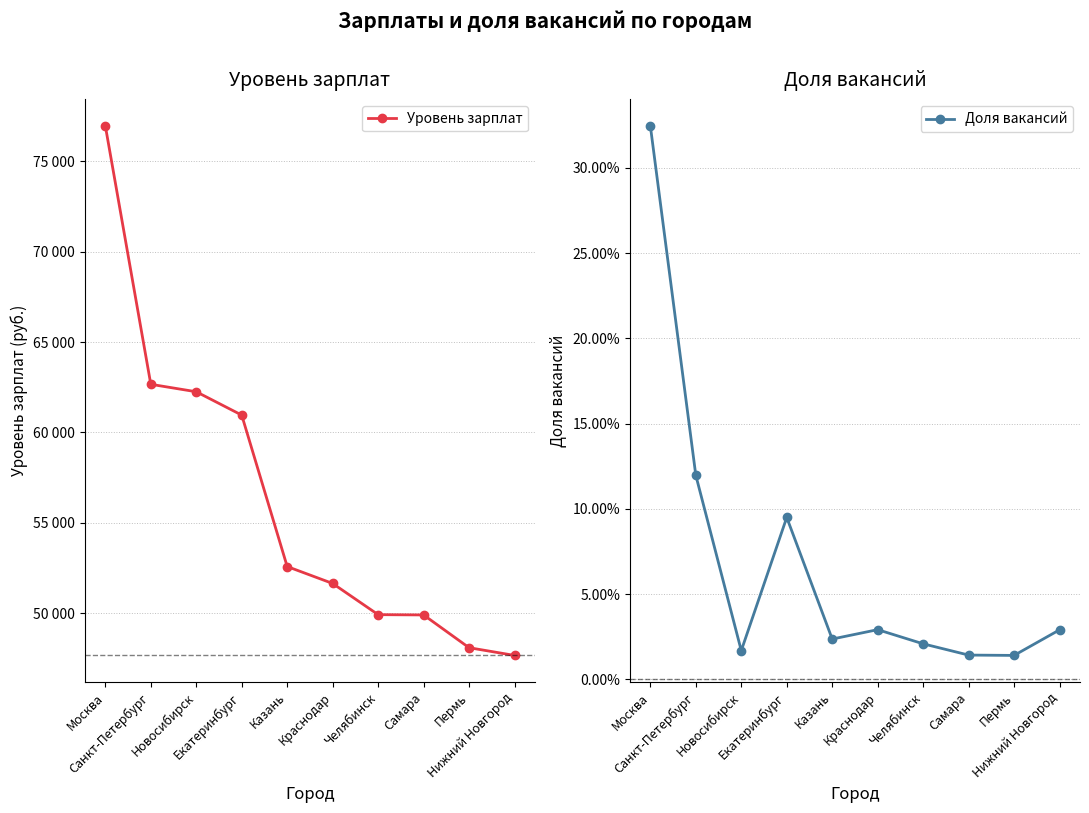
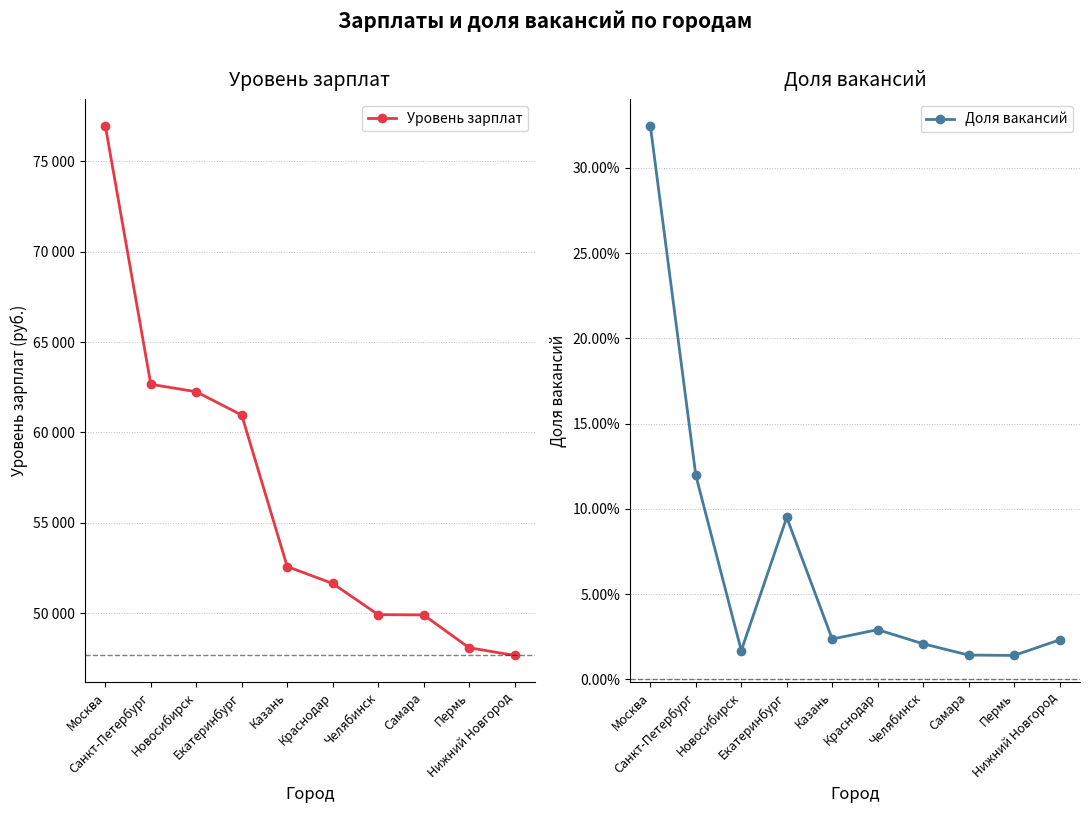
Доля вакансий, Нижний Новгород: 2.9% -> 2.3%
